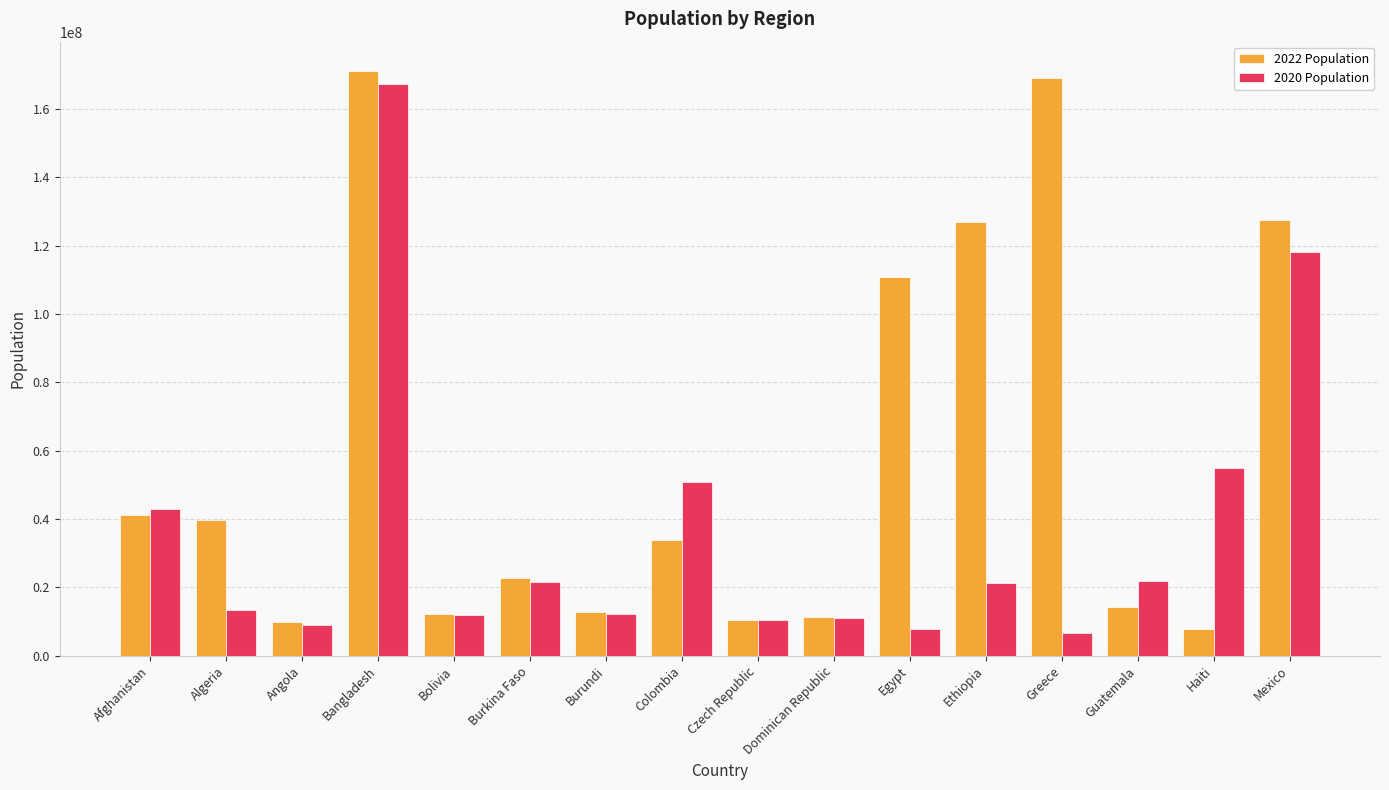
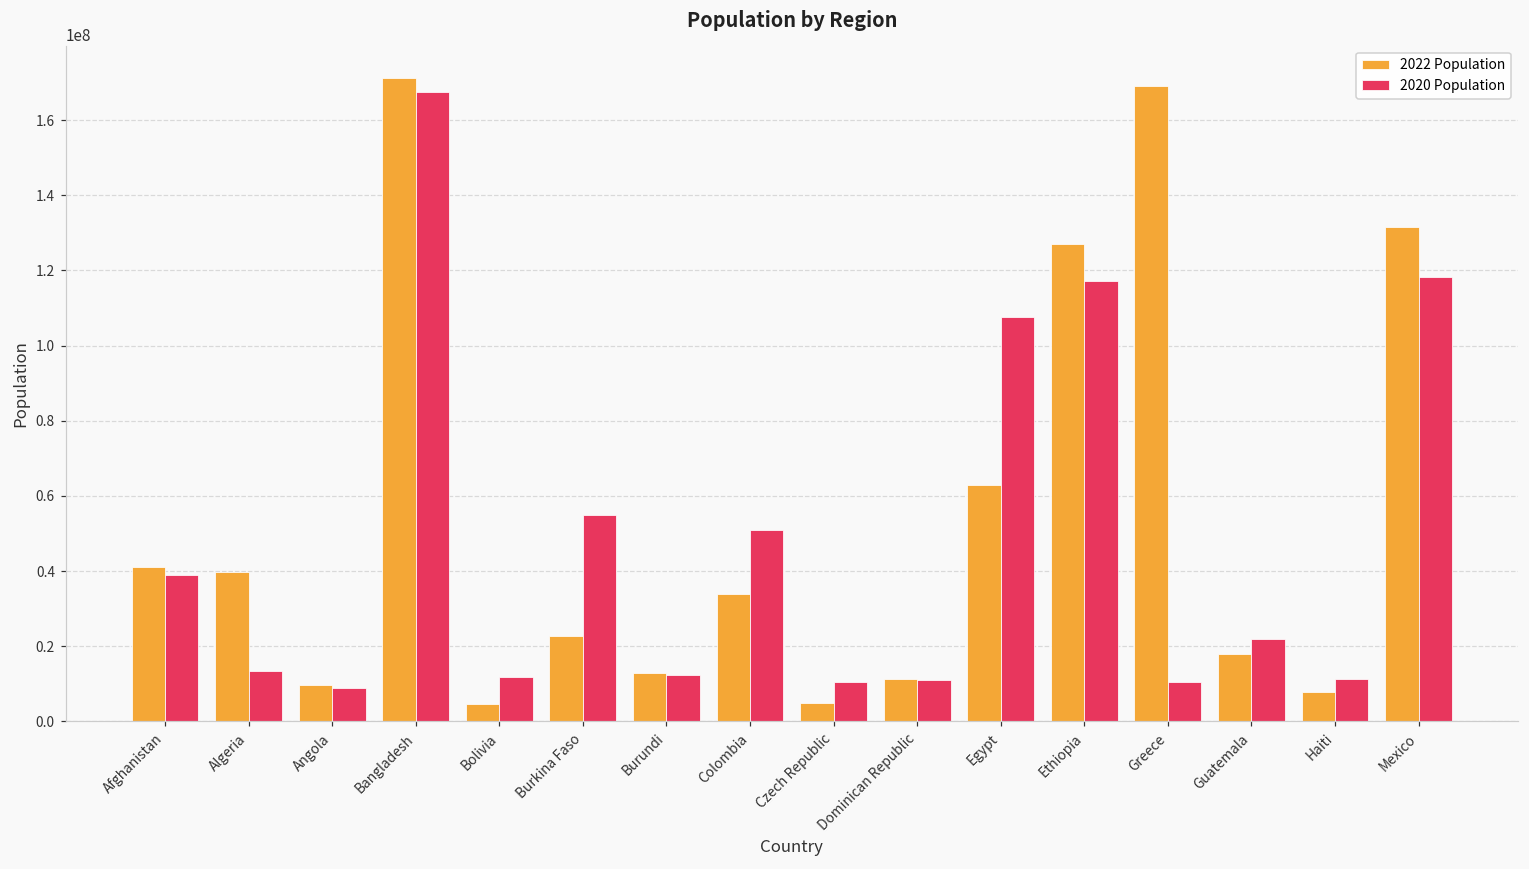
2020 Population, Afghanistan: 43000000 -> 39000000
2022 Population, Bolivia: 12000000 -> 5000000
2020 Population, Burkina Faso: 22000000 -> 55000000
2022 Population, Czech Republic: 10000000 -> 5000000
2022 Population, Egypt: 111000000 -> 63000000
2020 Population, Egypt: 8000000 -> 107000000
2020 Population, Ethiopia: 21000000 -> 117000000
2020 Population, Greece: 7000000 -> 11000000
2022 Population, Guatemala: 14000000 -> 18000000
2020 Population, Haiti: 55000000 -> 11000000
2022 Population, Mexico: 128000000 -> 132000000
